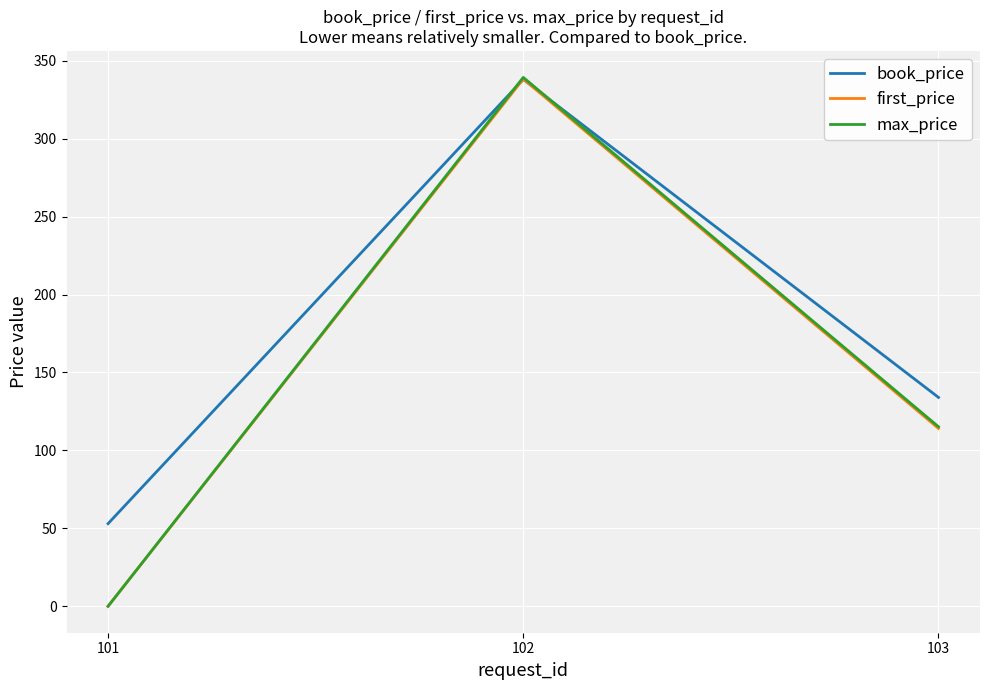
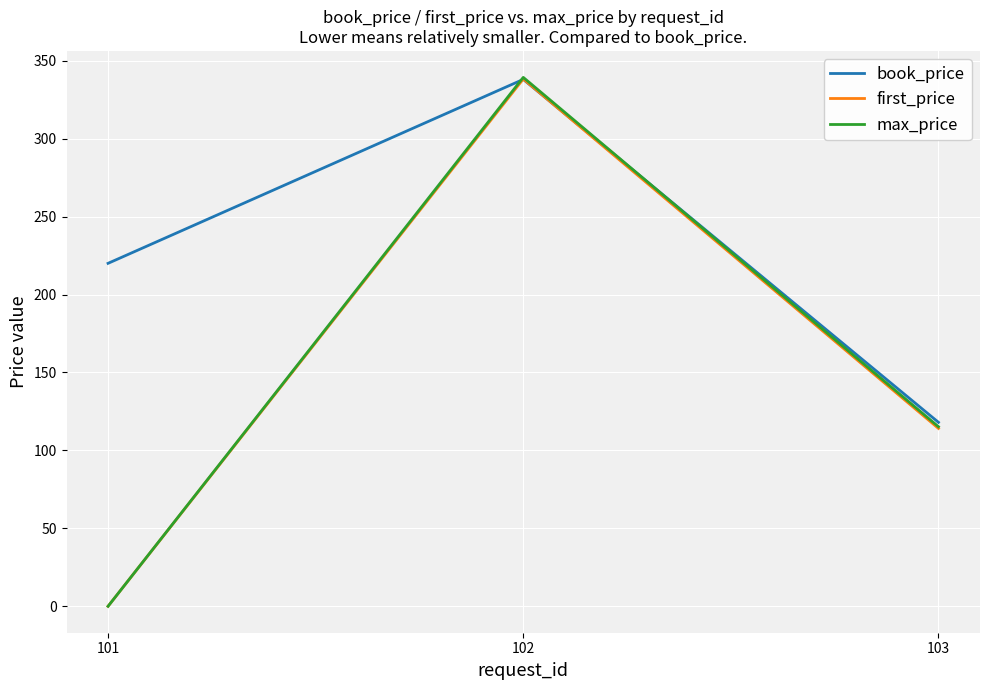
book_price, 101: 53 -> 220
book_price, 103: 134 -> 118
